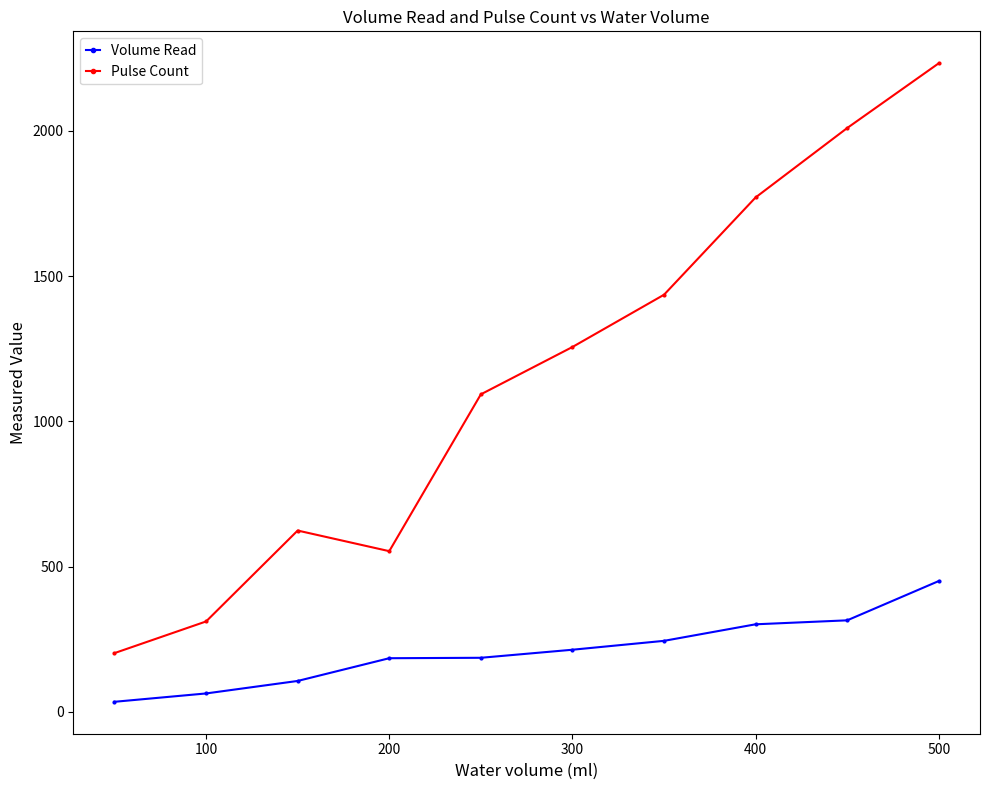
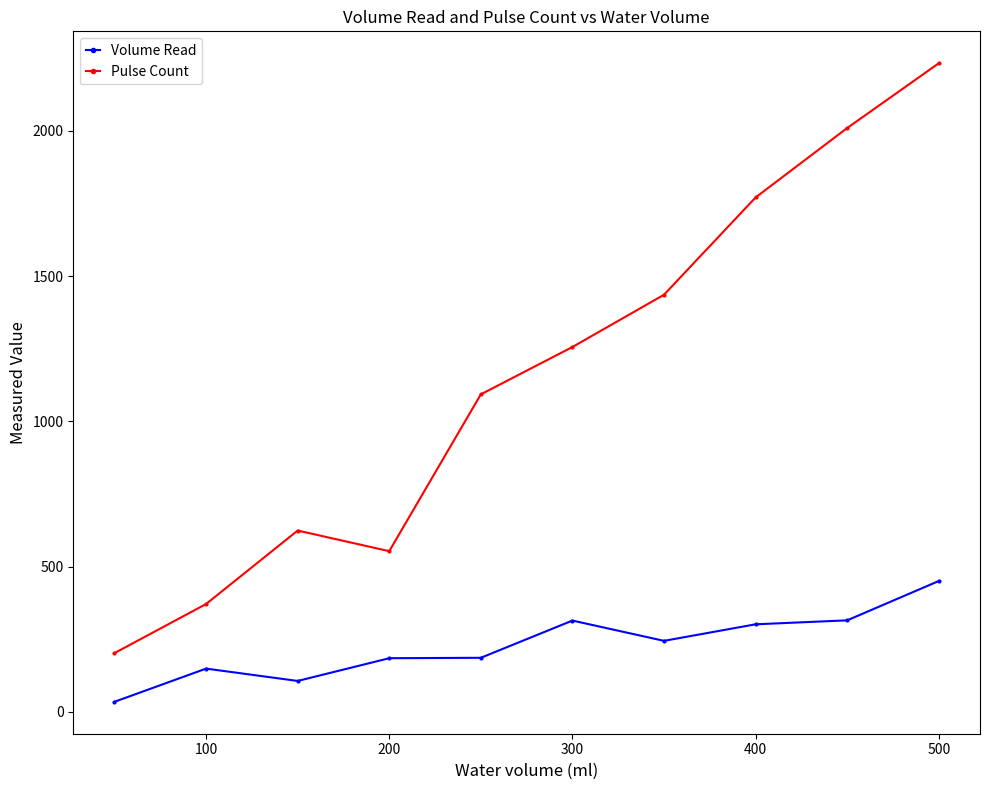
Volume Read, 100: 60 -> 150
Pulse Count, 100: 310 -> 370
Volume Read, 300: 210 -> 310
